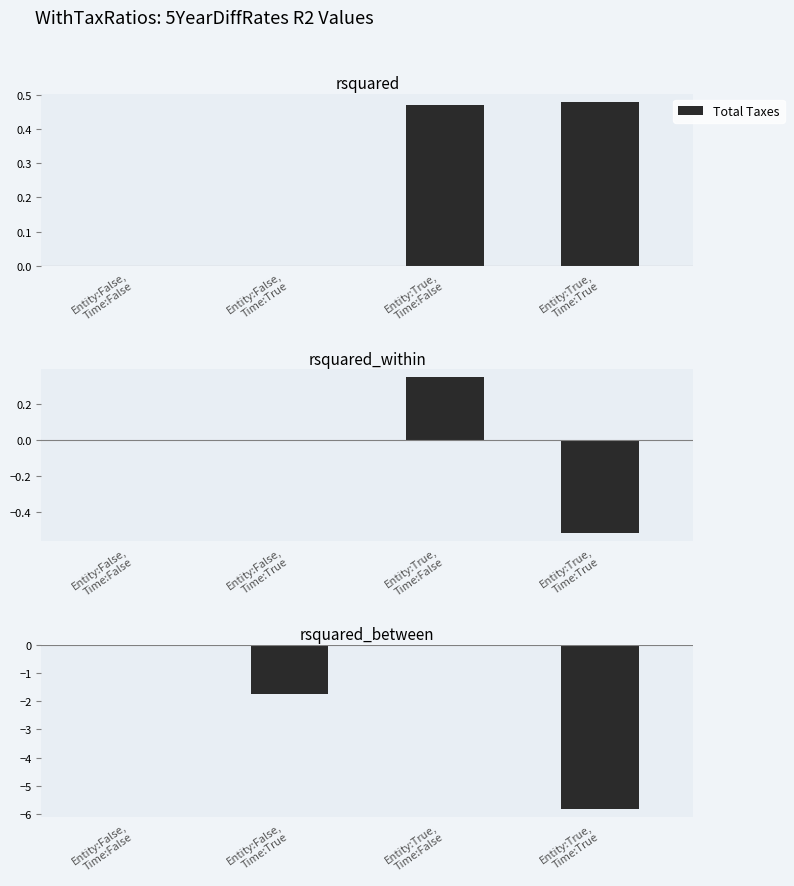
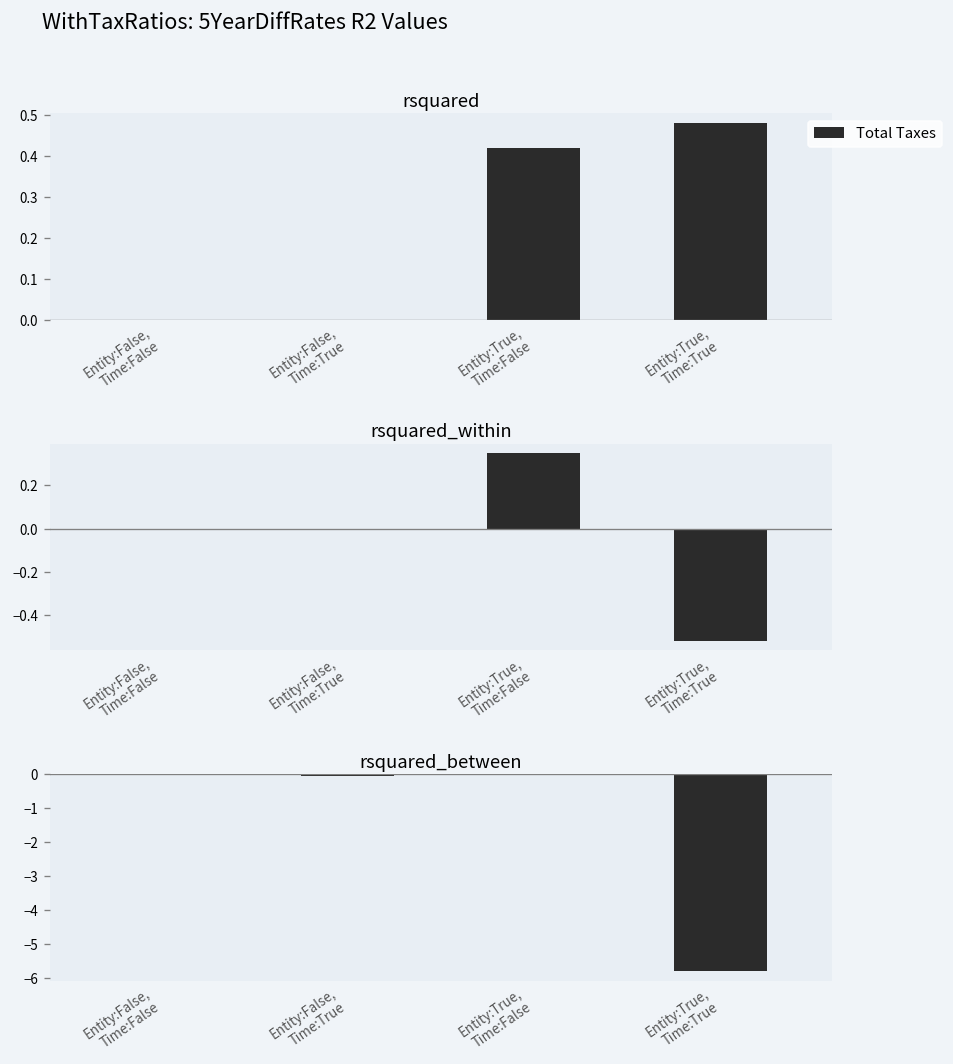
rsquared, Entity:True, Time:False: 0.47 -> 0.42
rsquared_between, Entity:False, Time:True: -1.7 -> -0.1
